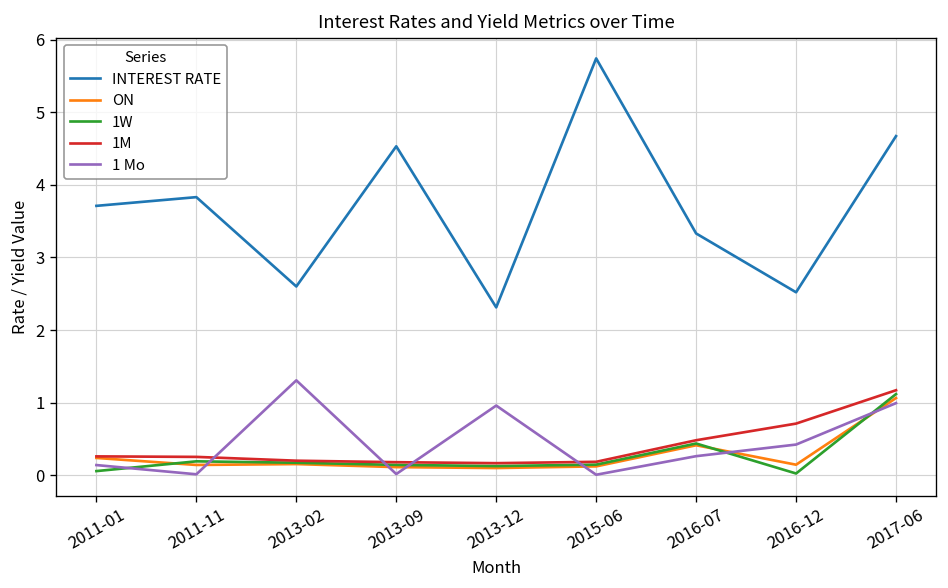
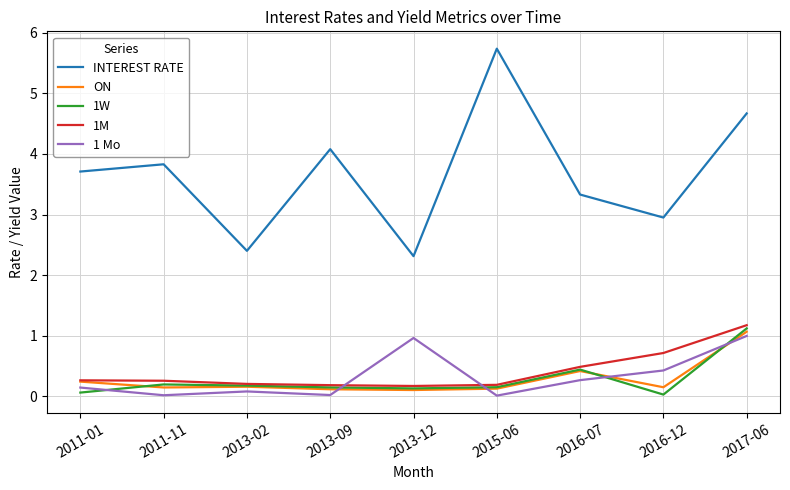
INTEREST RATE, 2013-02: 2.6 -> 2.4
1 Mo, 2013-02: 1.3 -> 0.1
INTEREST RATE, 2013-09: 4.5 -> 4.1
INTEREST RATE, 2016-12: 2.5 -> 3.0
